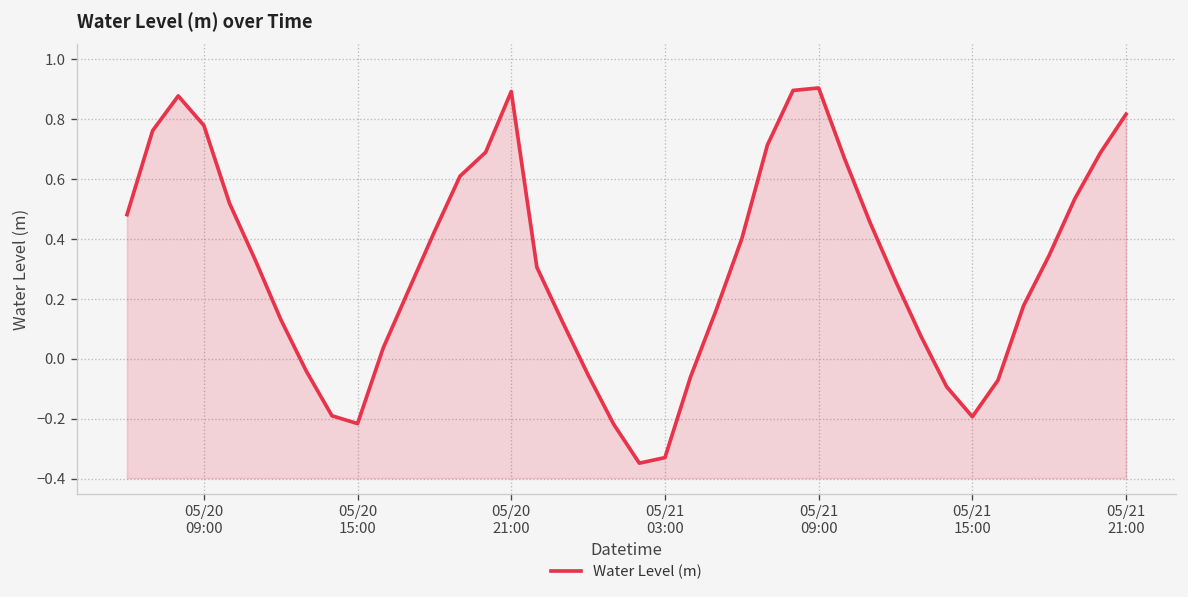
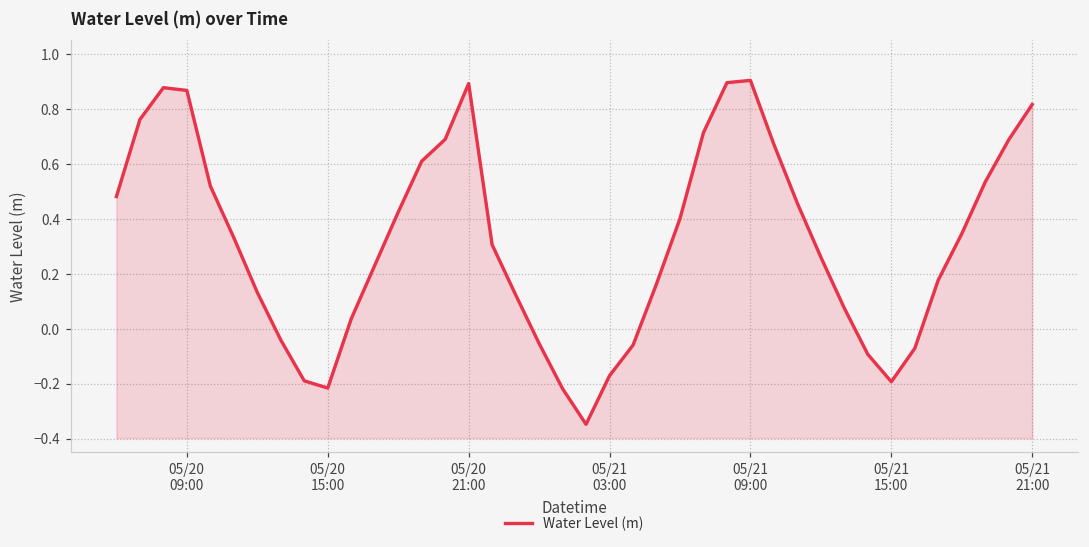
05/20 09:00: 0.78 -> 0.87
05/21 03:00: -0.33 -> -0.17
